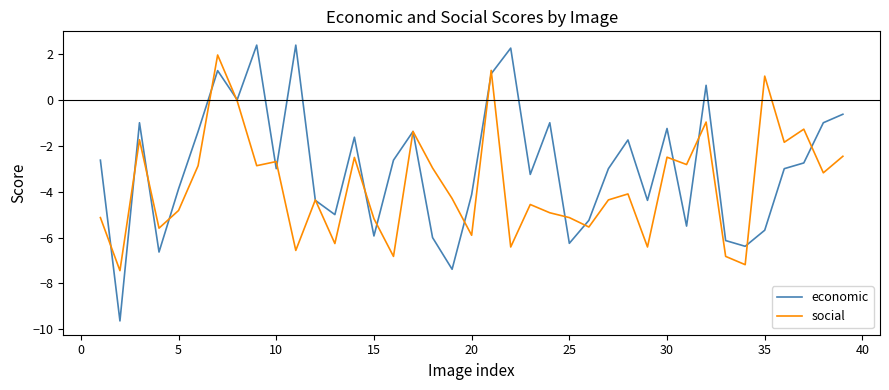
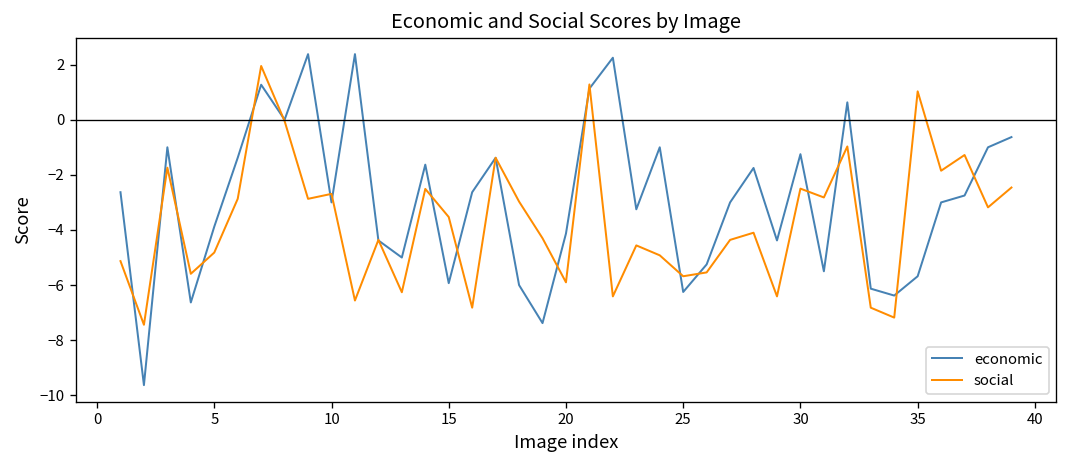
social, 15: -5.2 -> -3.5
social, 25: -5.1 -> -5.7
